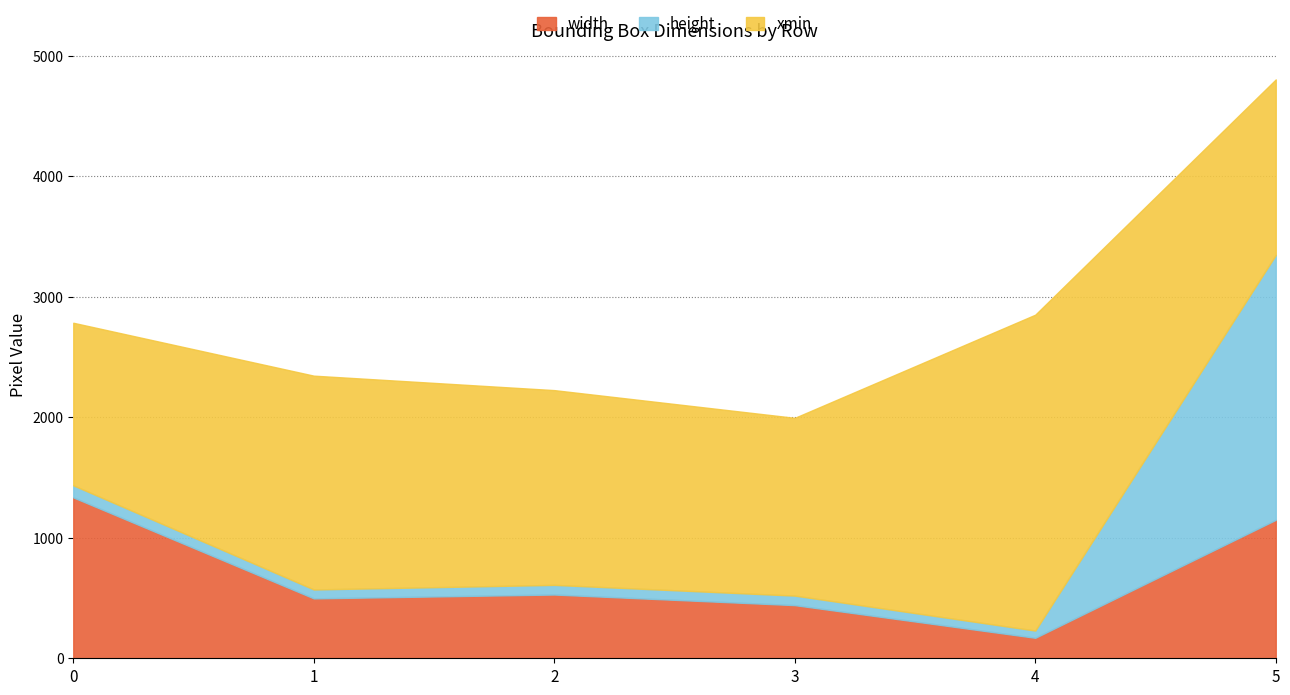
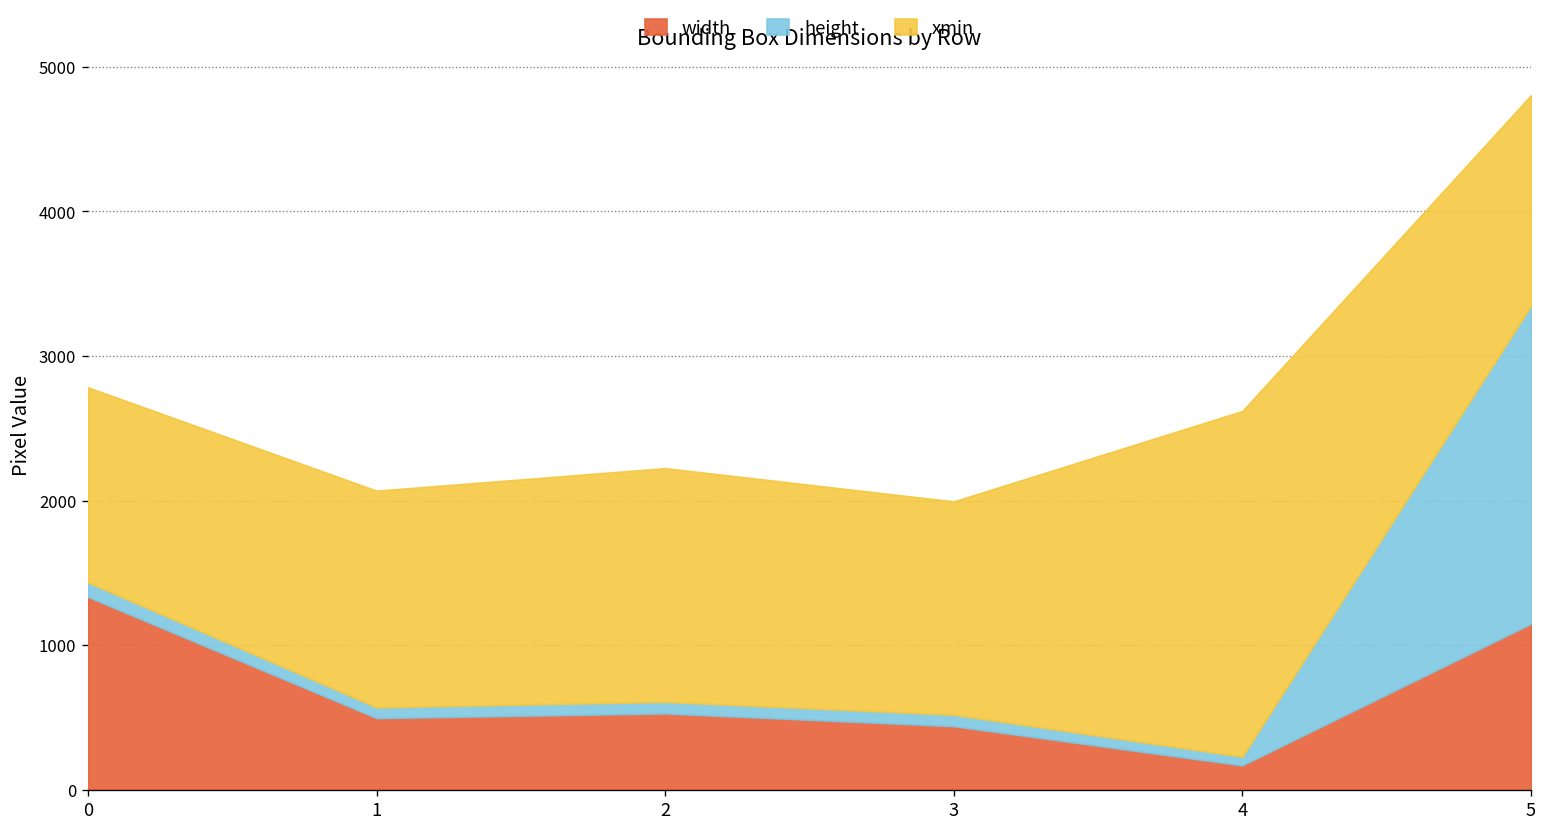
xmin, 1: 1770 -> 1500
xmin, 4: 2620 -> 2390
